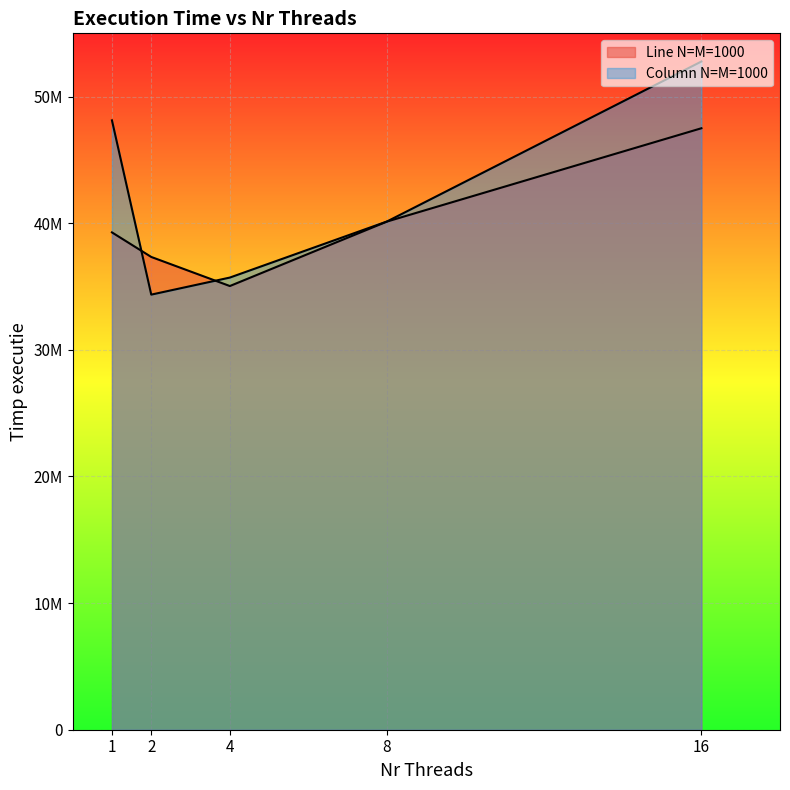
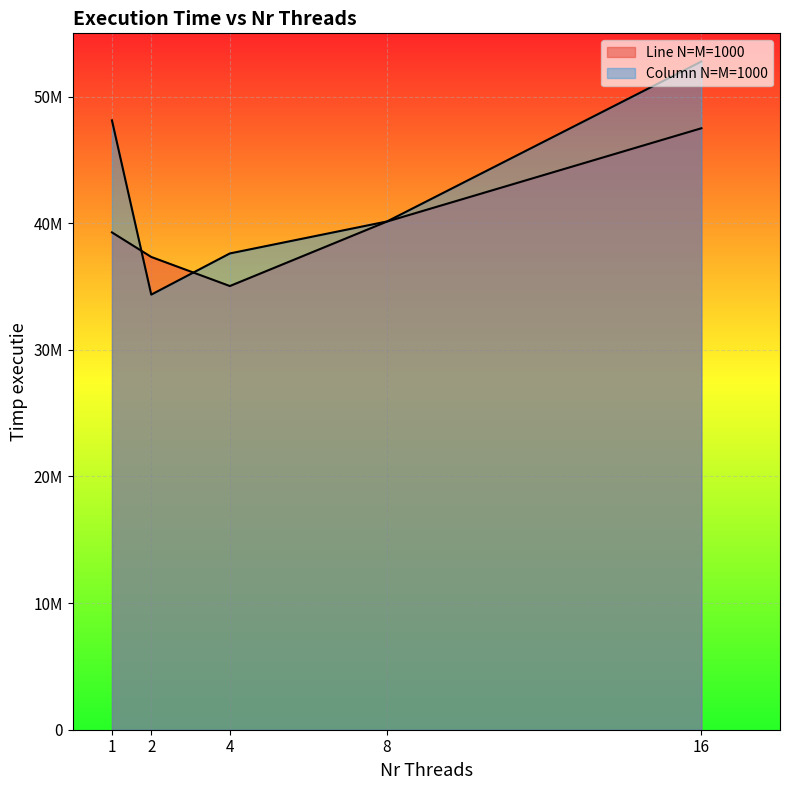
Column N=M=1000, 4: 35700000 -> 37600000
